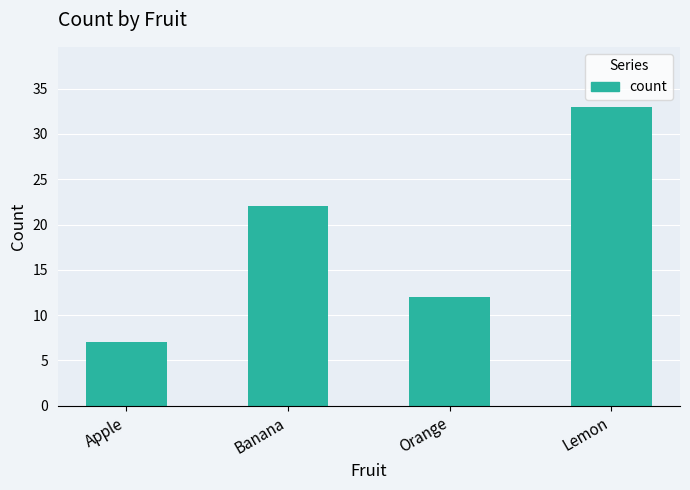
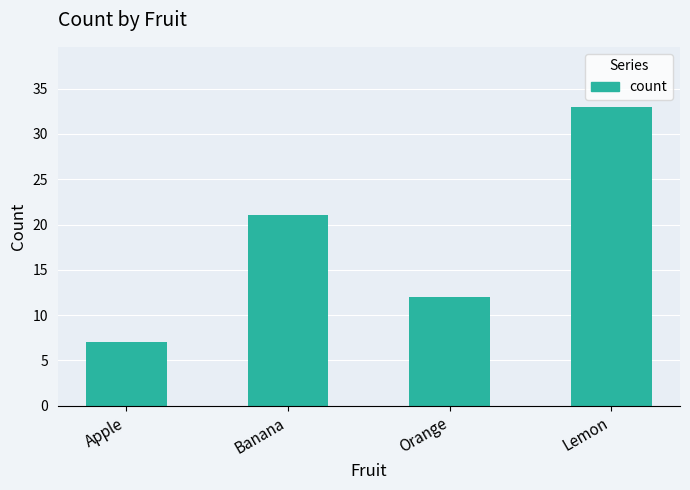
Banana: 22 -> 21
